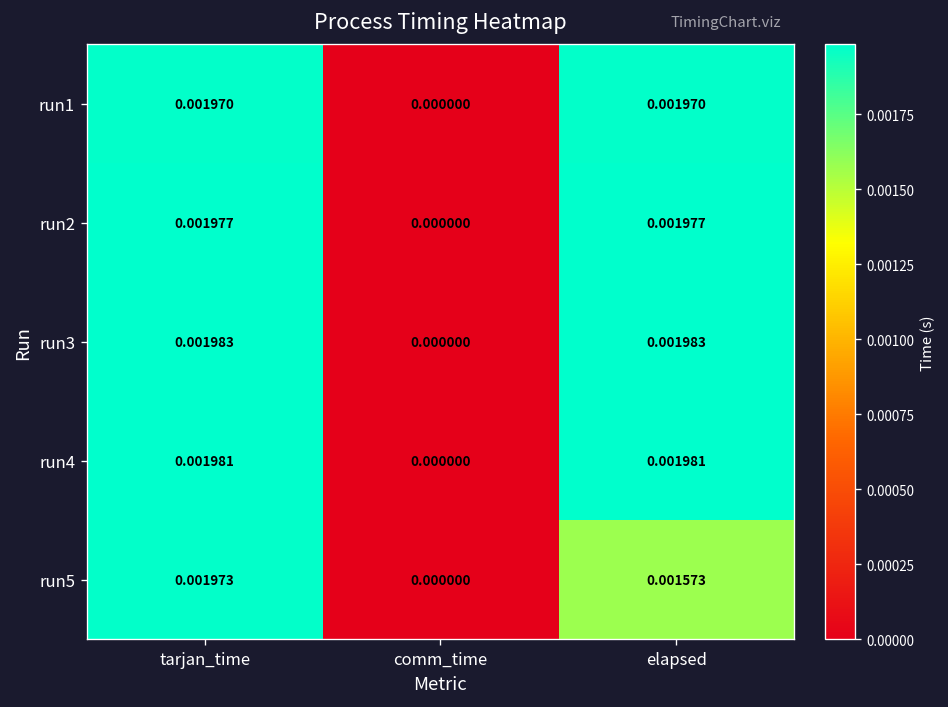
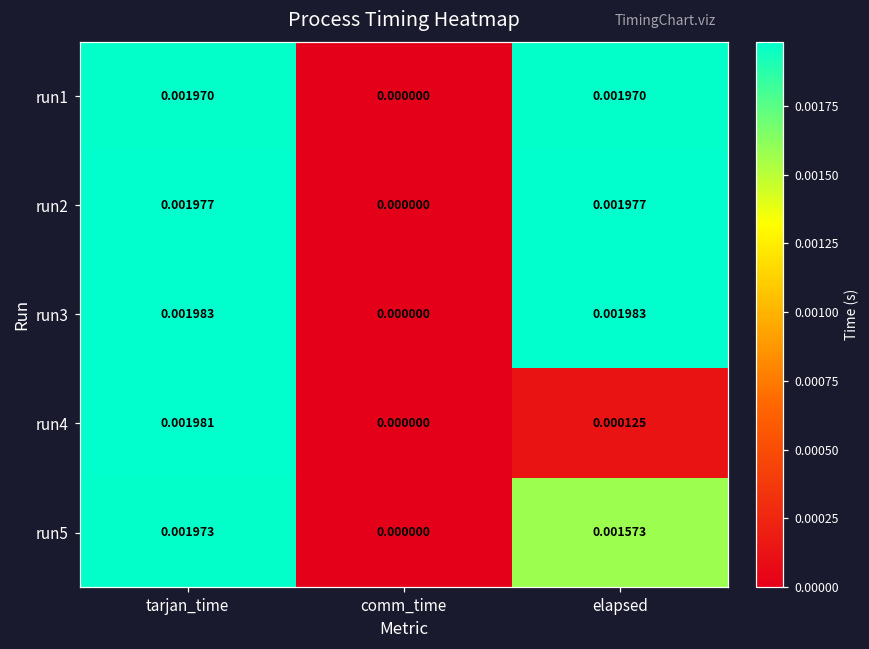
run4, elapsed: 0.001981 -> 0.000125
